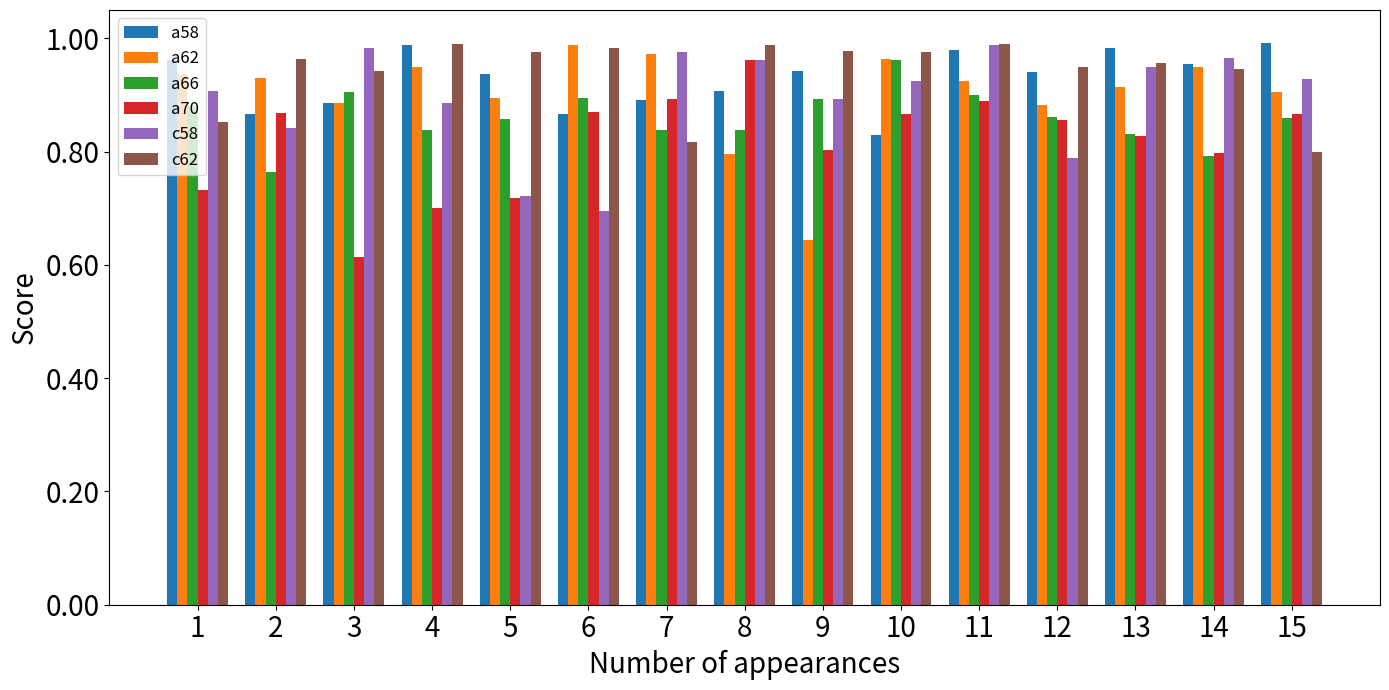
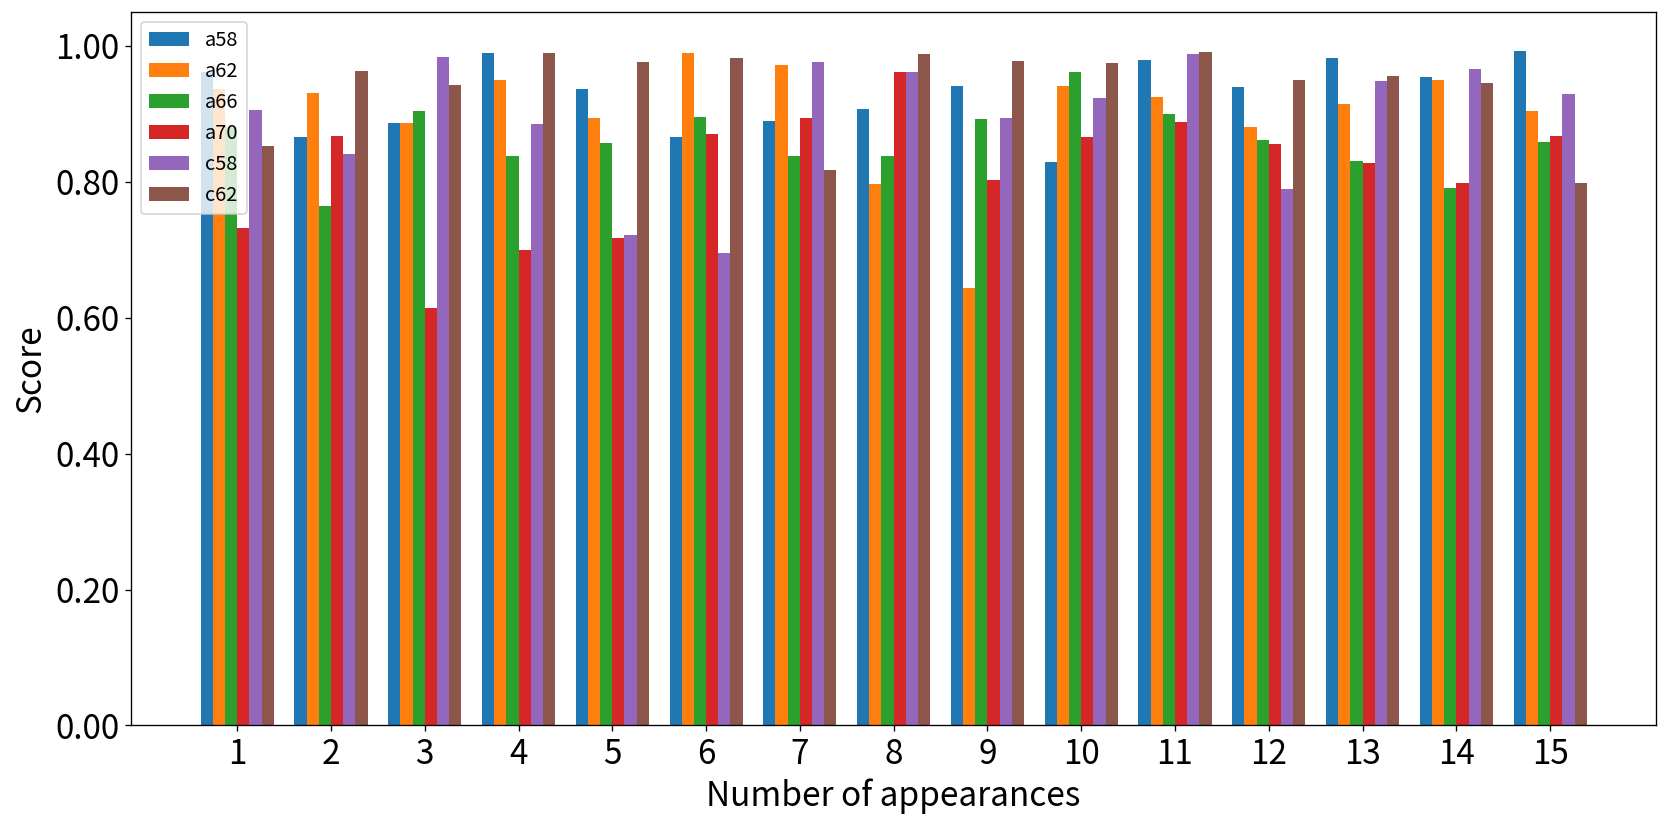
a62, 10: 0.96 -> 0.94
